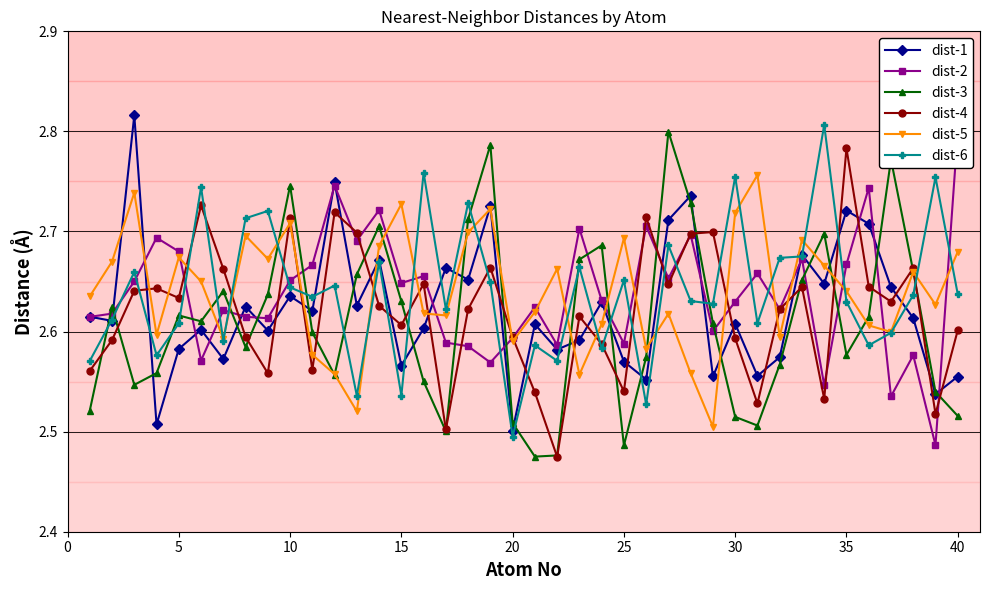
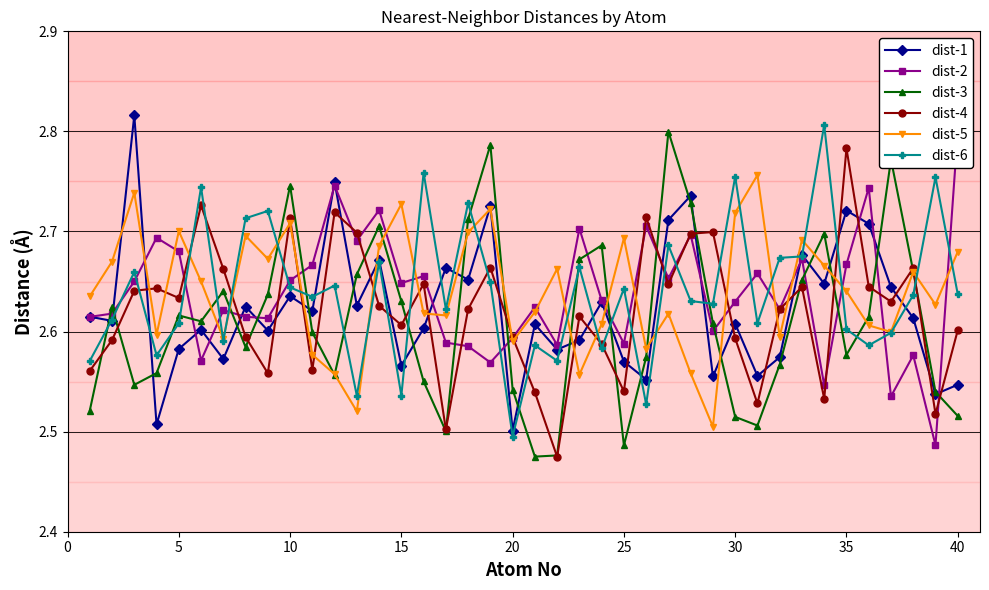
dist-5, 5: 2.674 -> 2.700
dist-3, 20: 2.509 -> 2.542
dist-6, 25: 2.651 -> 2.643
dist-6, 35: 2.630 -> 2.602
dist-1, 40: 2.555 -> 2.547
